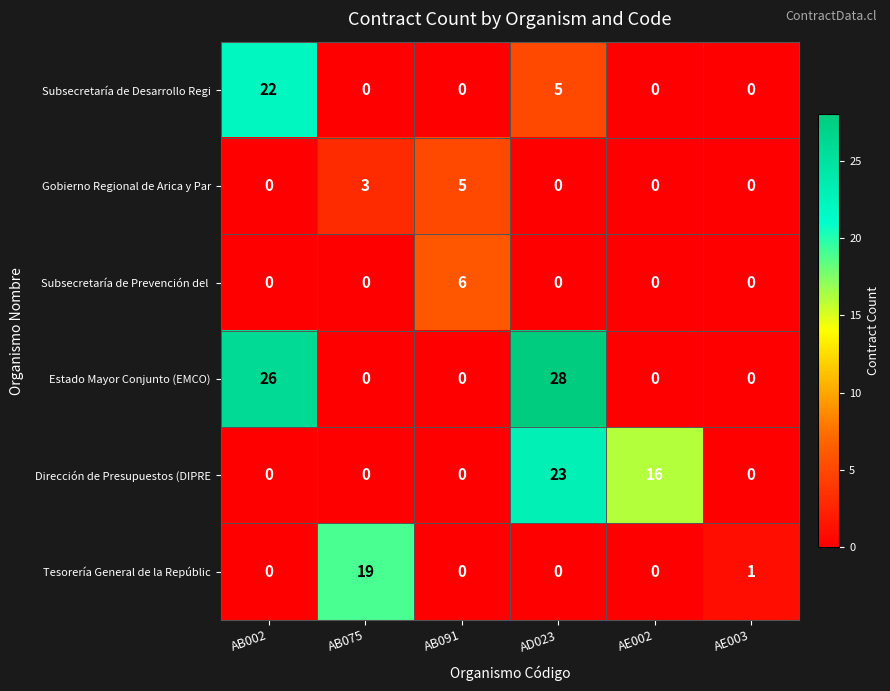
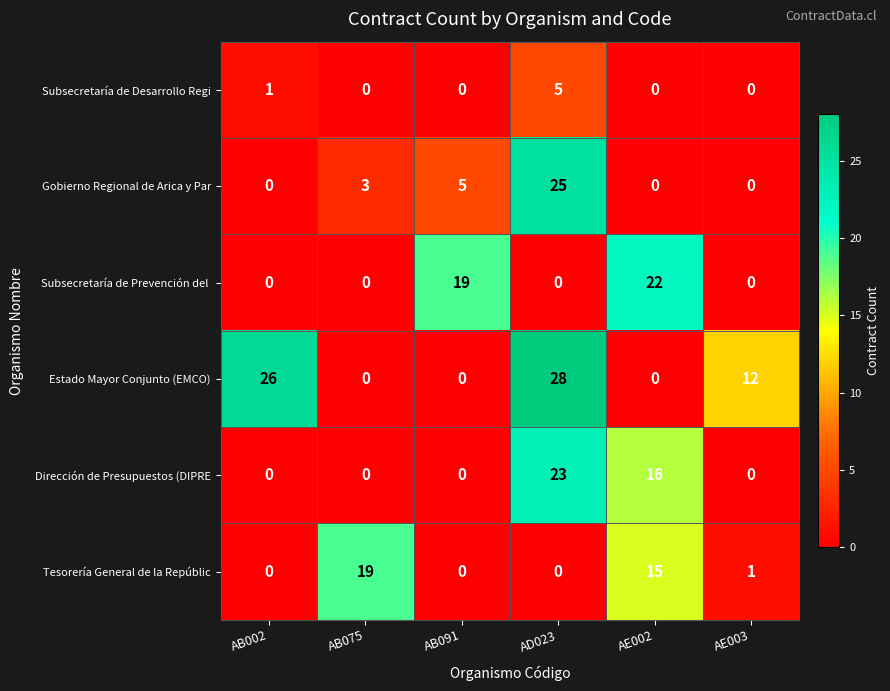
Subsecretaría de Desarrollo Regi, AB002: 22 -> 1
Gobierno Regional de Arica y Par, AD023: 0 -> 25
Subsecretaría de Prevención del, AB091: 6 -> 19
Subsecretaría de Prevención del, AE002: 0 -> 22
Estado Mayor Conjunto (EMCO), AE003: 0 -> 12
Tesorería General de la Repúblic, AE002: 0 -> 15
